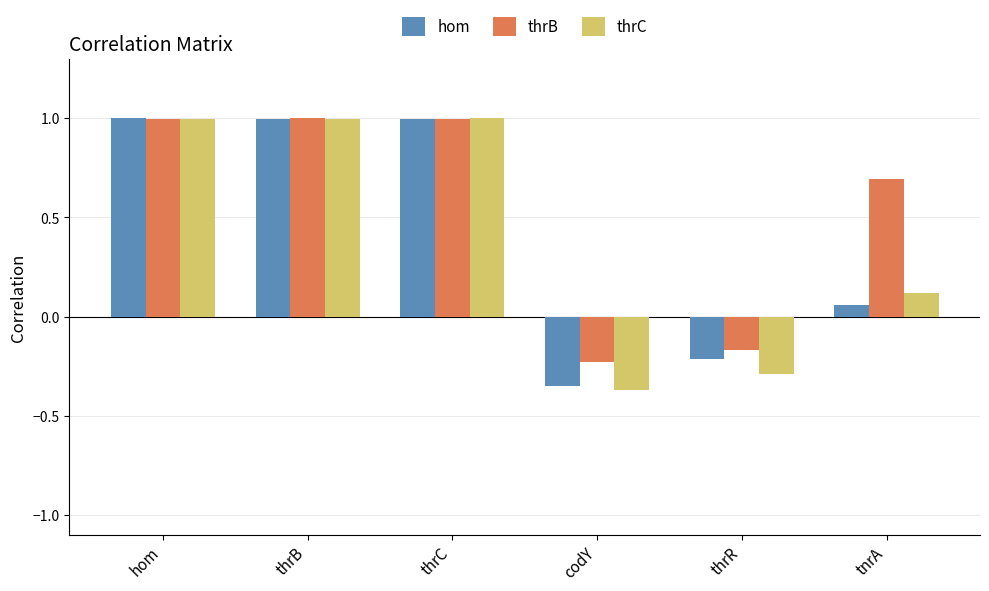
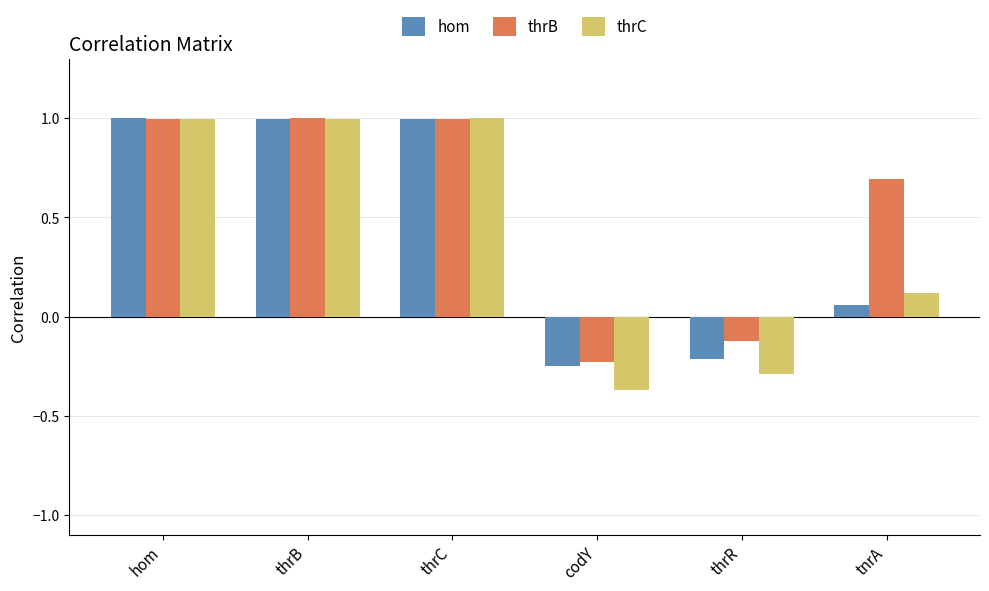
hom, codY: -0.35 -> -0.25
thrB, thrR: -0.17 -> -0.12
